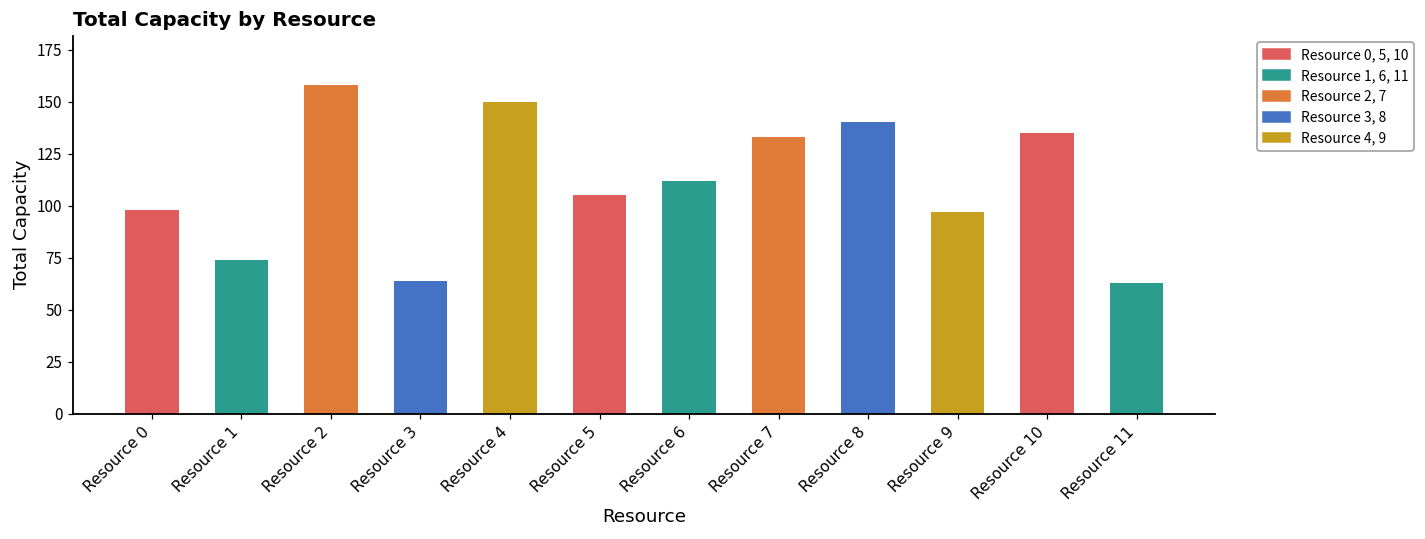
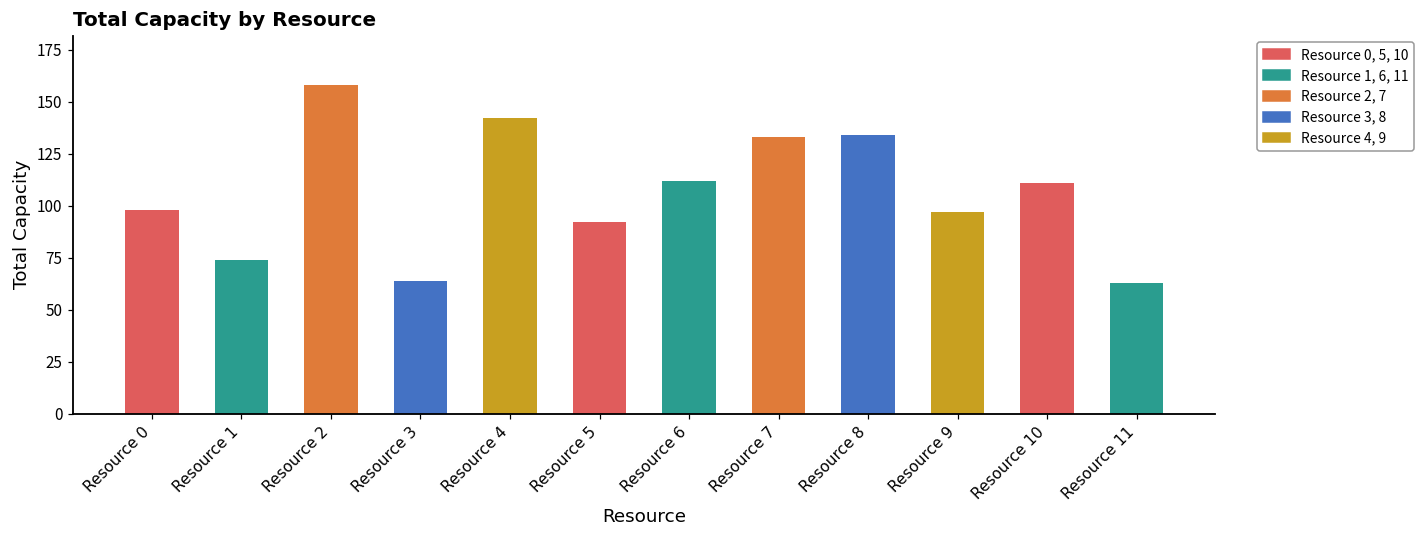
Resource 4: 150 -> 142
Resource 5: 105 -> 92
Resource 8: 140 -> 134
Resource 10: 135 -> 111
